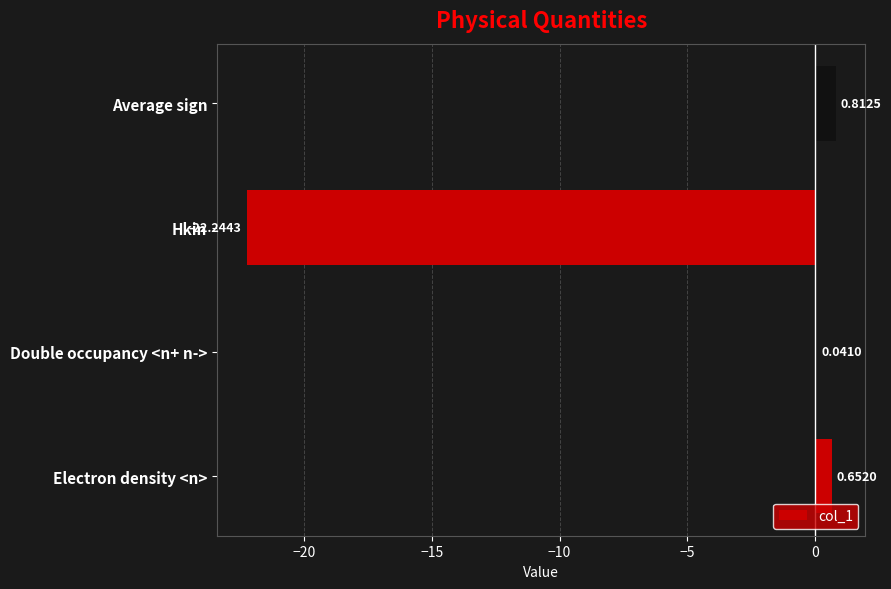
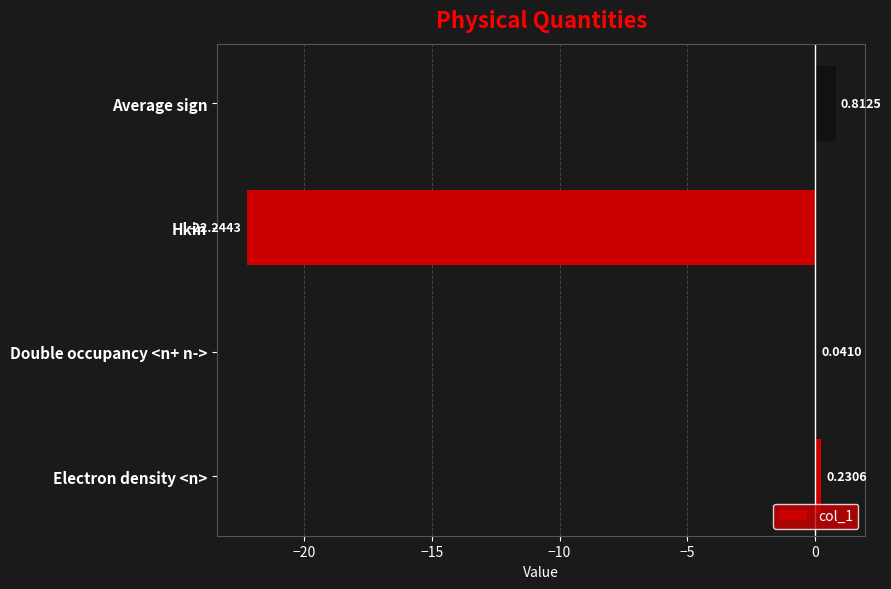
Electron density <n>: 0.6520 -> 0.2306
